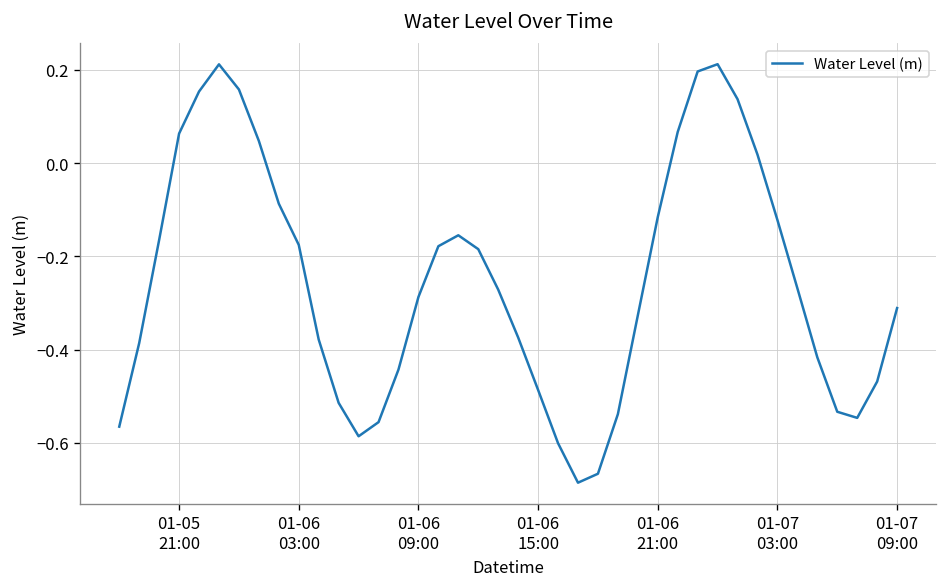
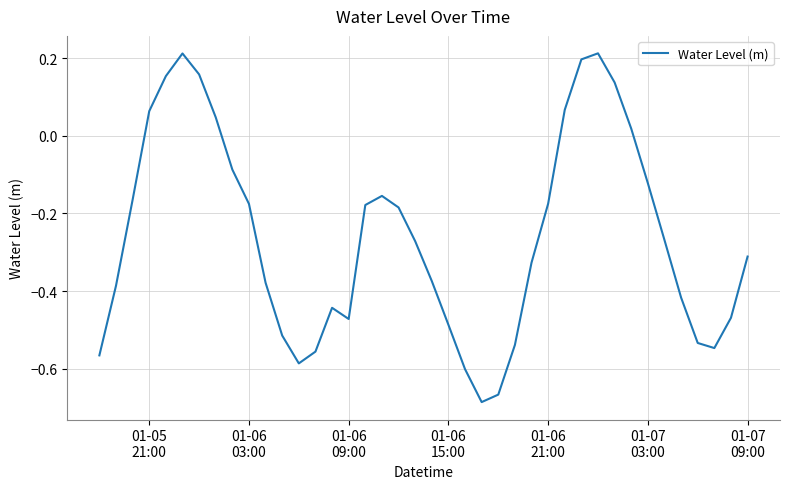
01-06 09:00: -0.29 -> -0.47
01-06 21:00: -0.12 -> -0.17
